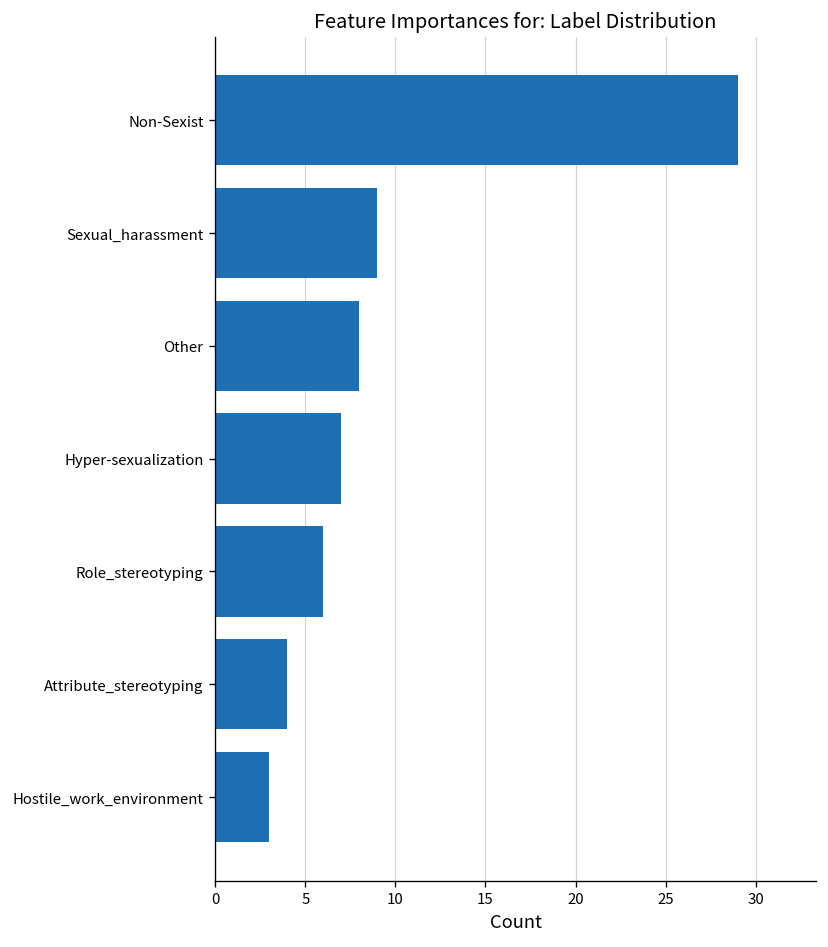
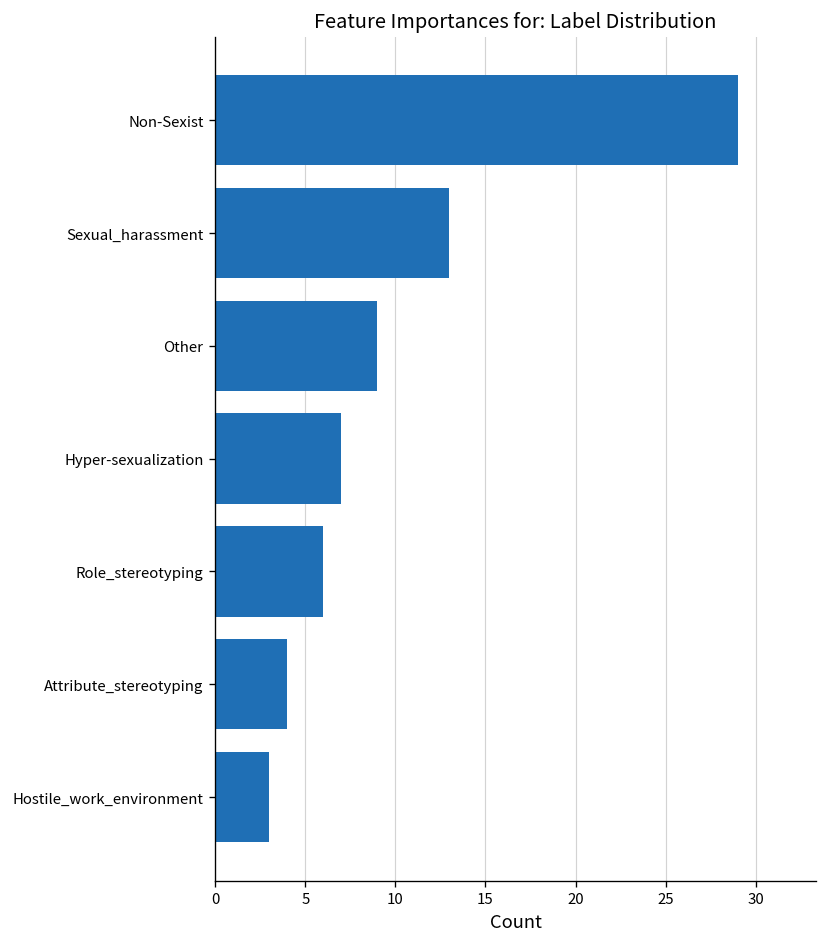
Sexual_harassment: 9 -> 13
Other: 8 -> 9
